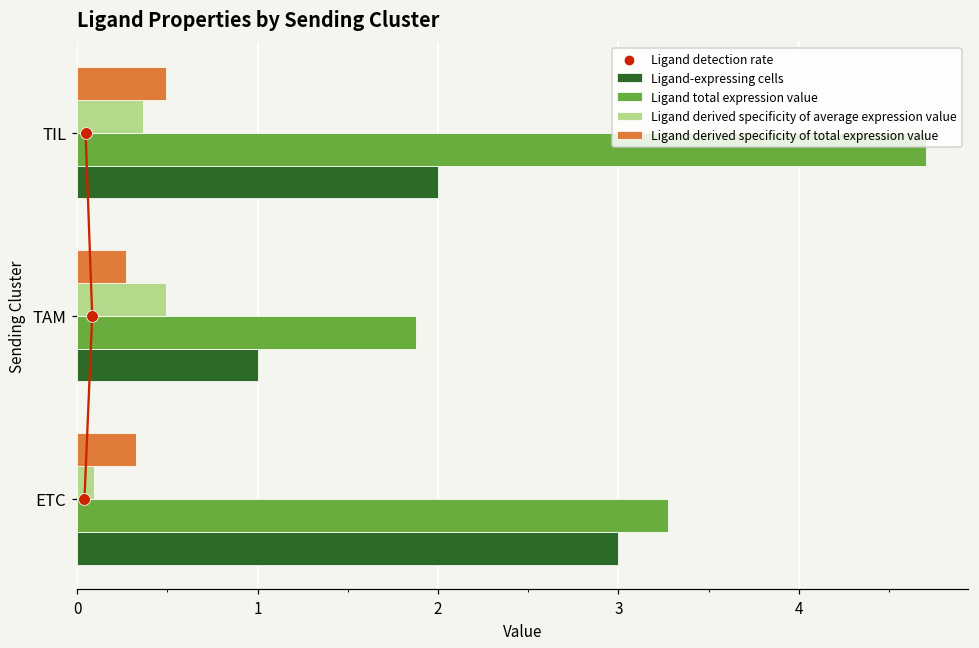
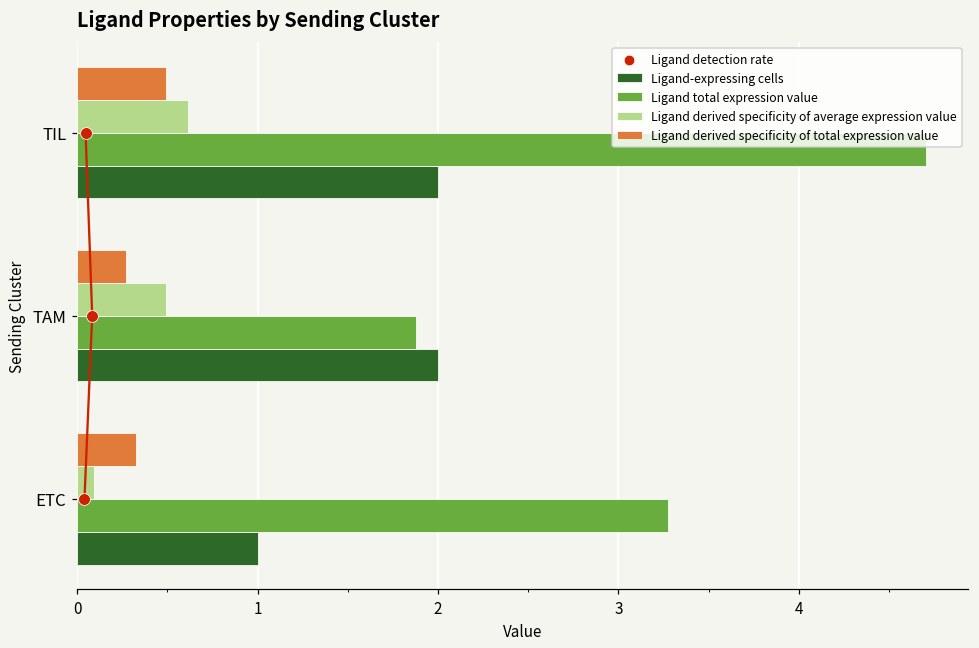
Ligand derived specificity of average expression value, TIL: 0.37 -> 0.62
Ligand-expressing cells, TAM: 1 -> 2
Ligand-expressing cells, ETC: 3 -> 1
